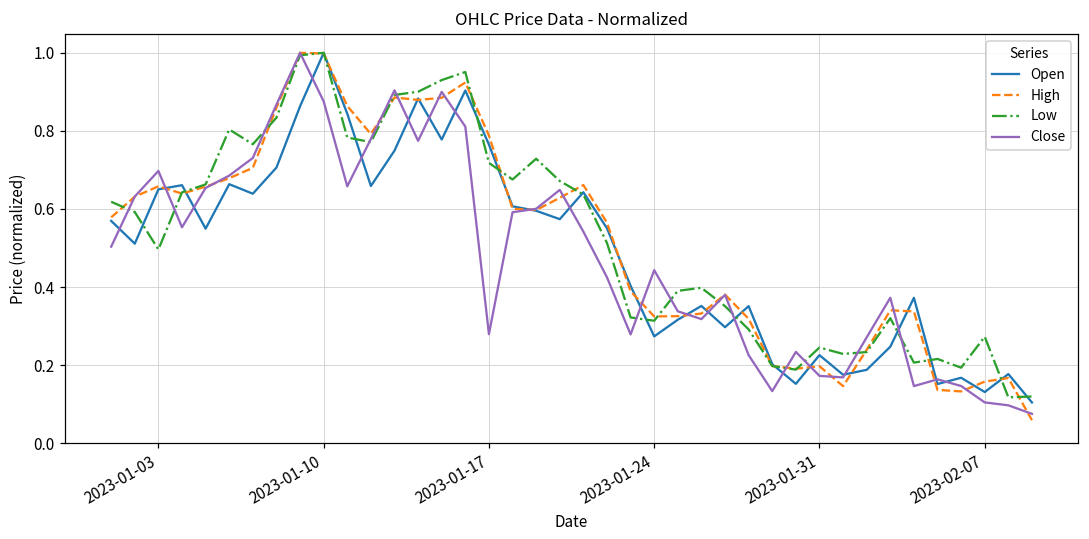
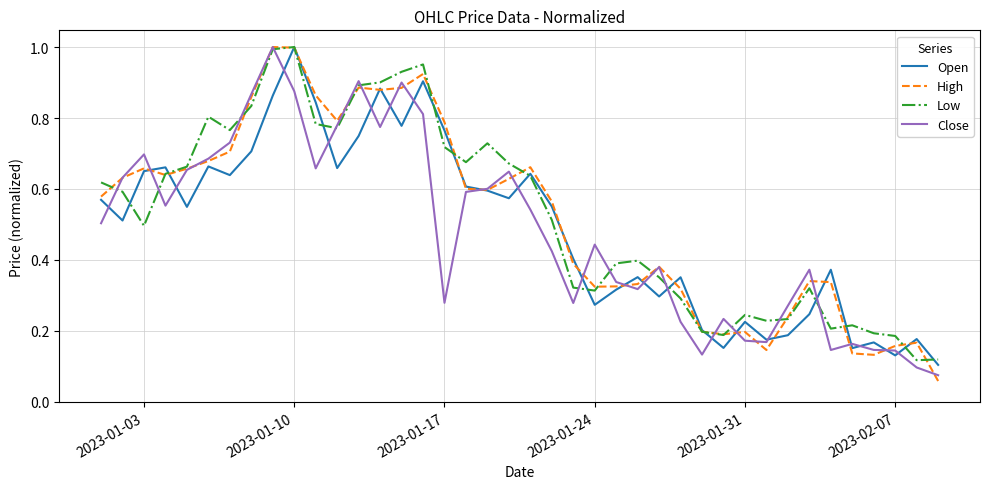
Low, 2023-02-07: 0.27 -> 0.19
Close, 2023-02-07: 0.10 -> 0.14
